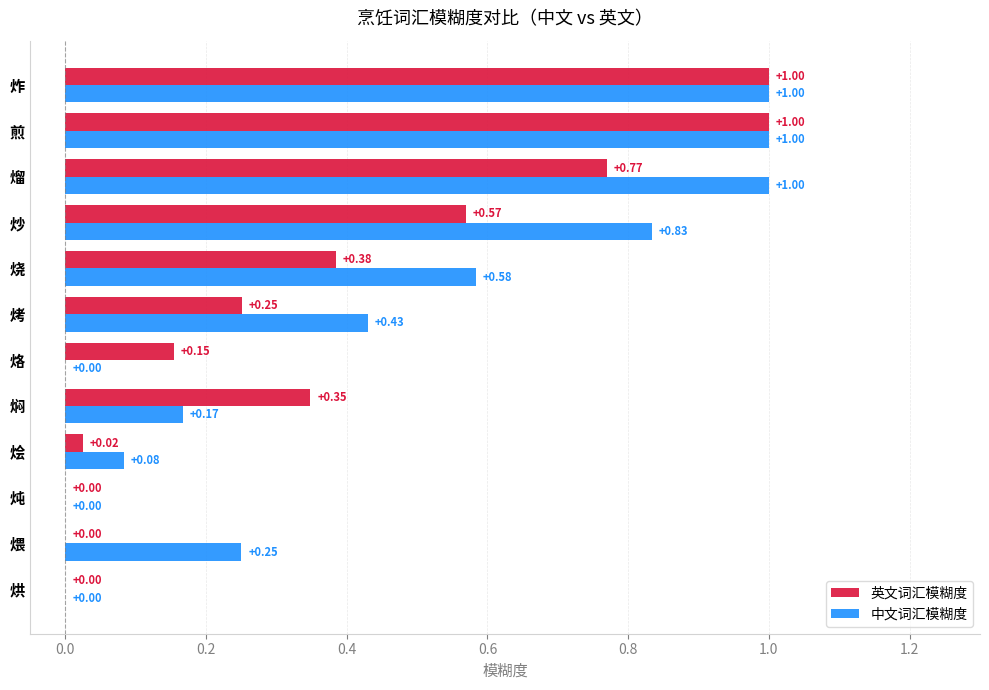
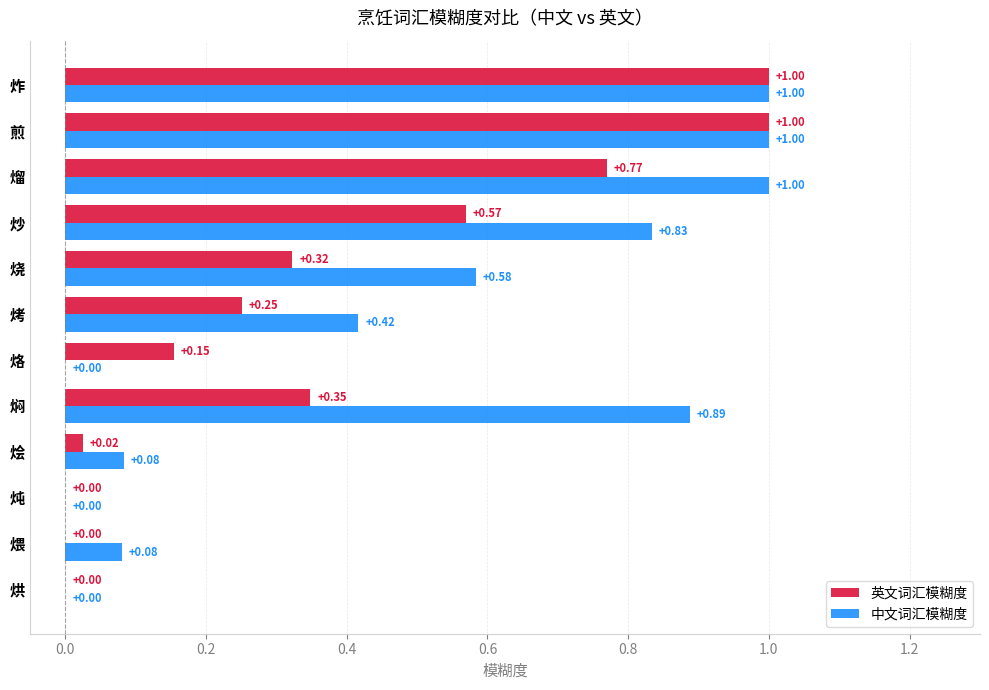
英文词汇模糊度, 烧: +0.38 -> +0.32
中文词汇模糊度, 烤: +0.43 -> +0.42
中文词汇模糊度, 焖: +0.17 -> +0.89
中文词汇模糊度, 煨: +0.25 -> +0.08
